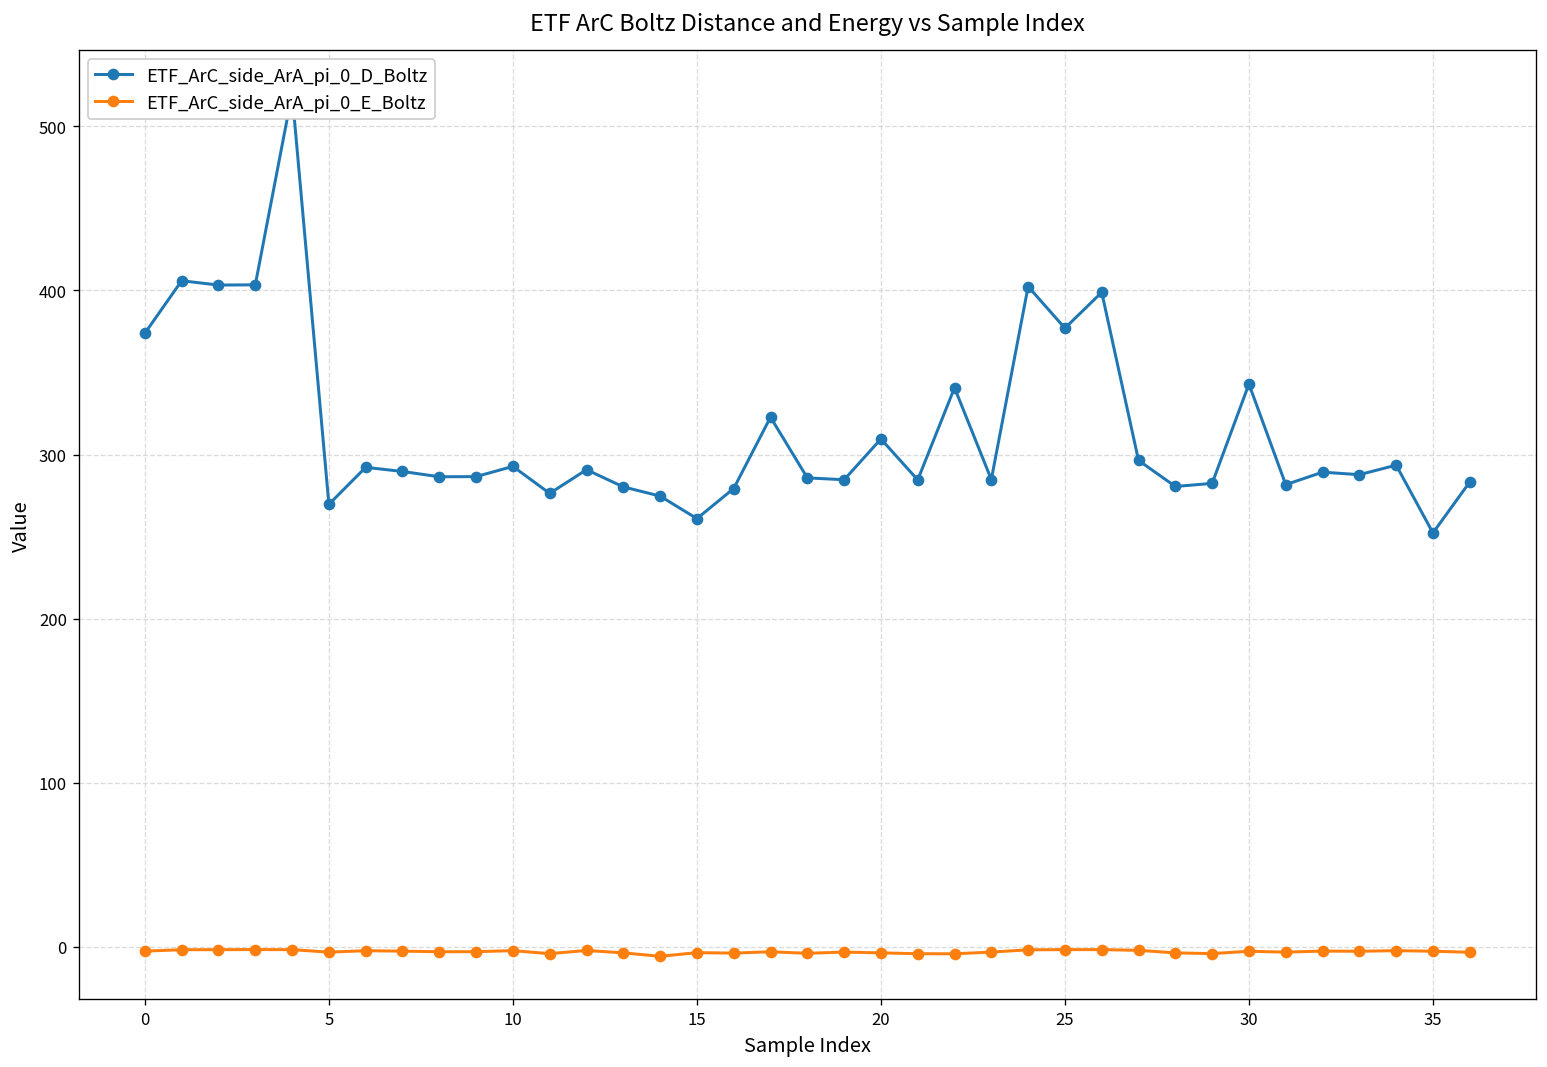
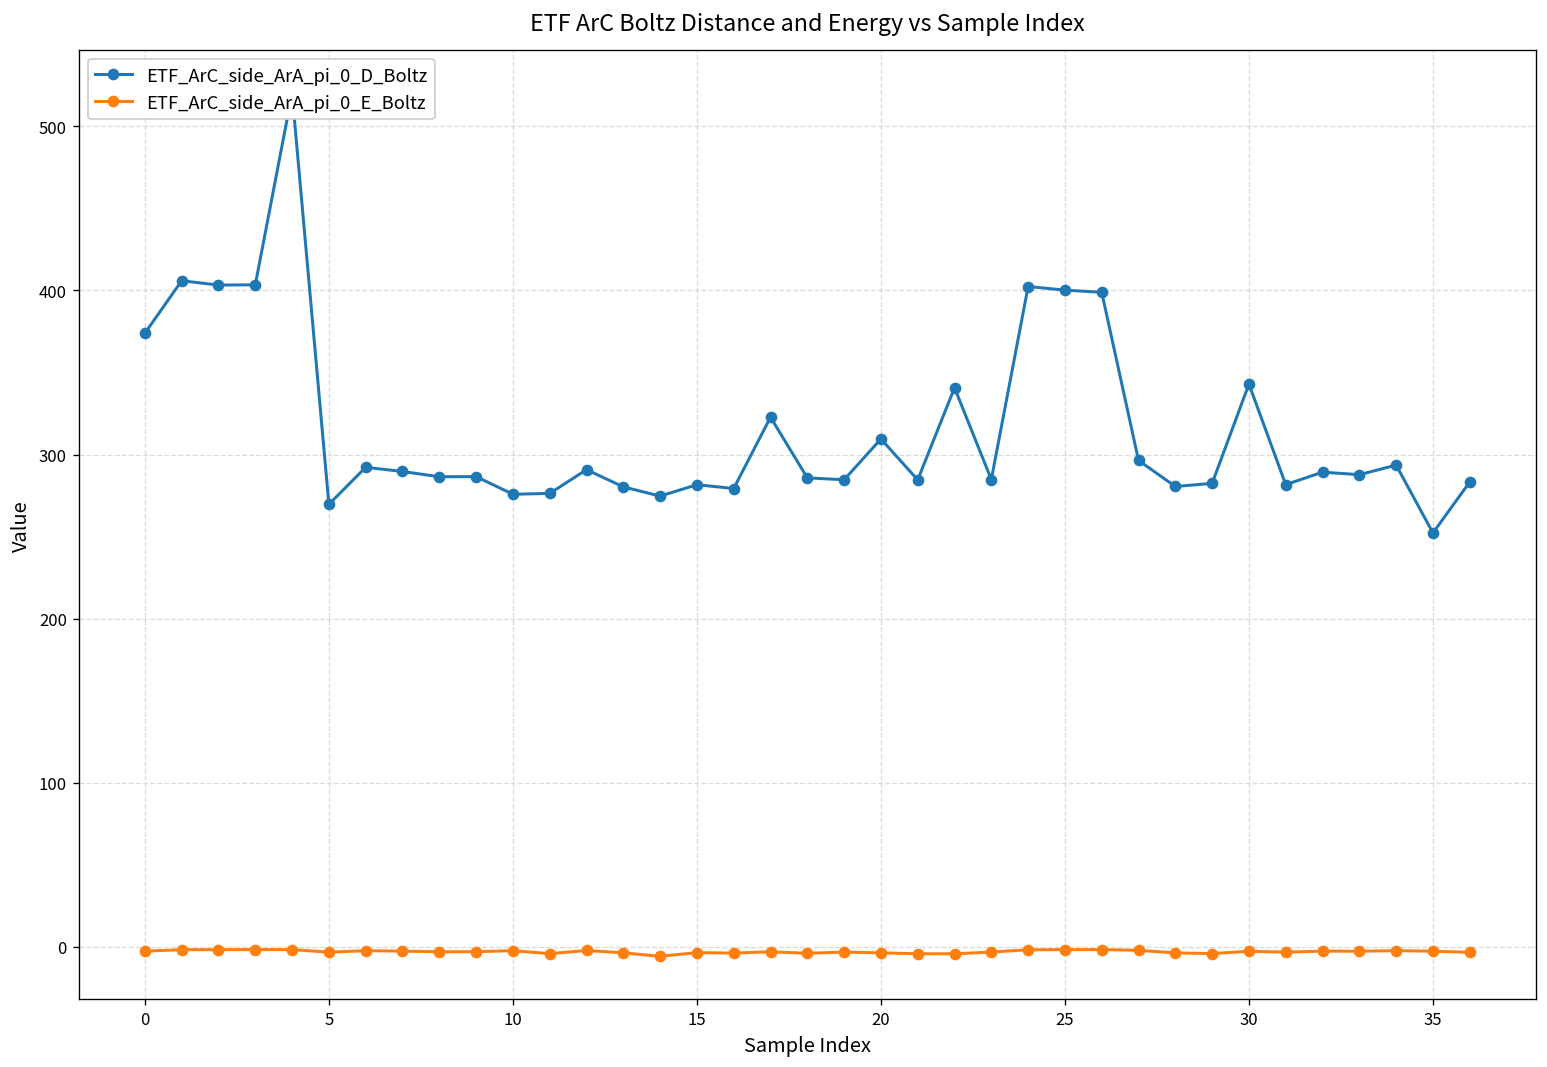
ETF_ArC_side_ArA_pi_0_D_Boltz, 10: 293 -> 276
ETF_ArC_side_ArA_pi_0_D_Boltz, 15: 261 -> 282
ETF_ArC_side_ArA_pi_0_D_Boltz, 25: 377 -> 400
